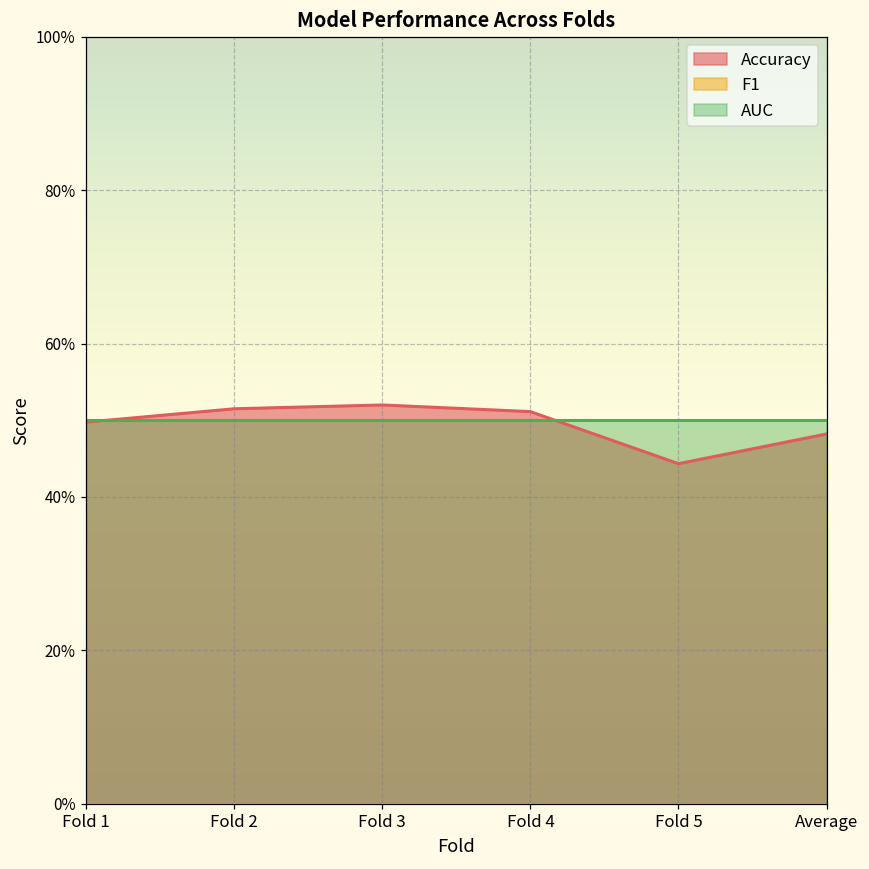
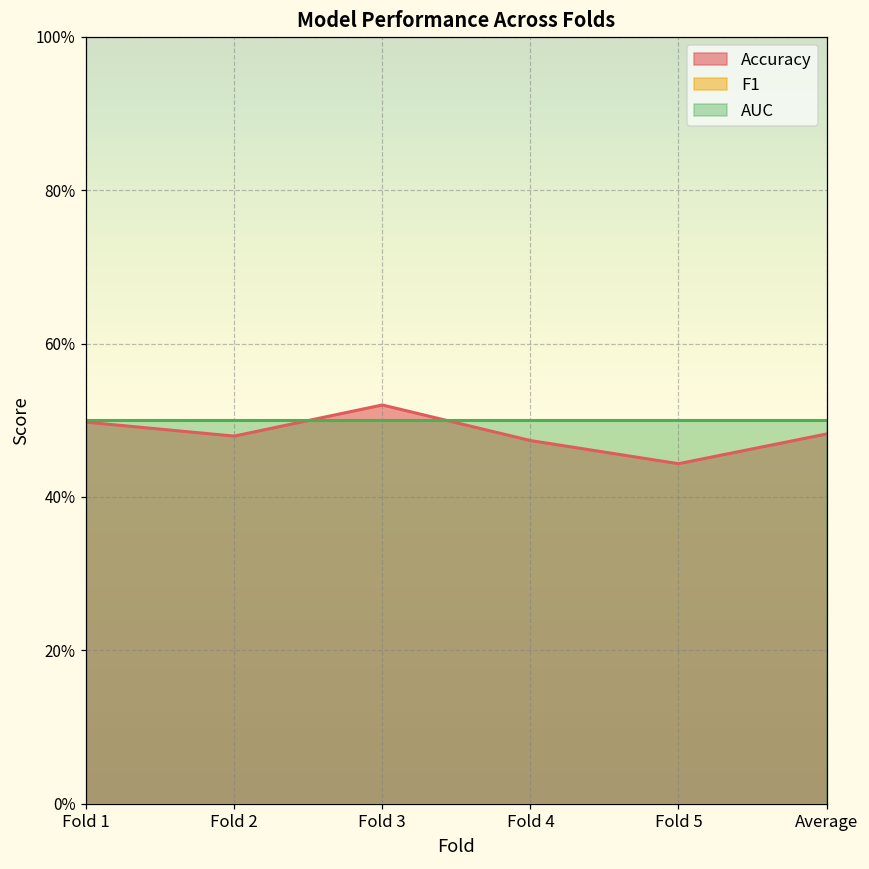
Accuracy, Fold 2: 51% -> 48%
Accuracy, Fold 4: 51% -> 47%
